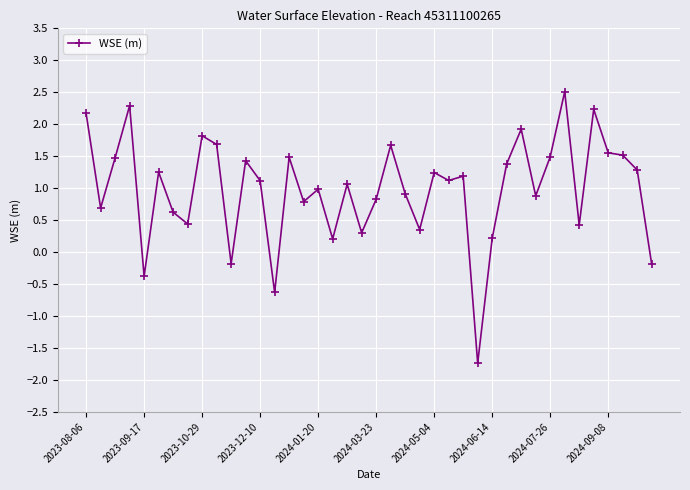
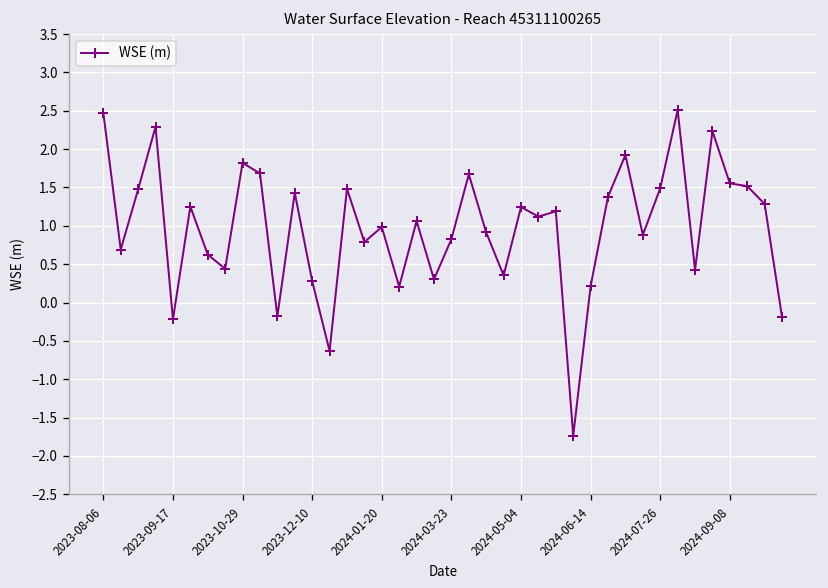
2023-08-06: 2.2 -> 2.5
2023-09-17: -0.4 -> -0.2
2023-12-10: 1.1 -> 0.3
